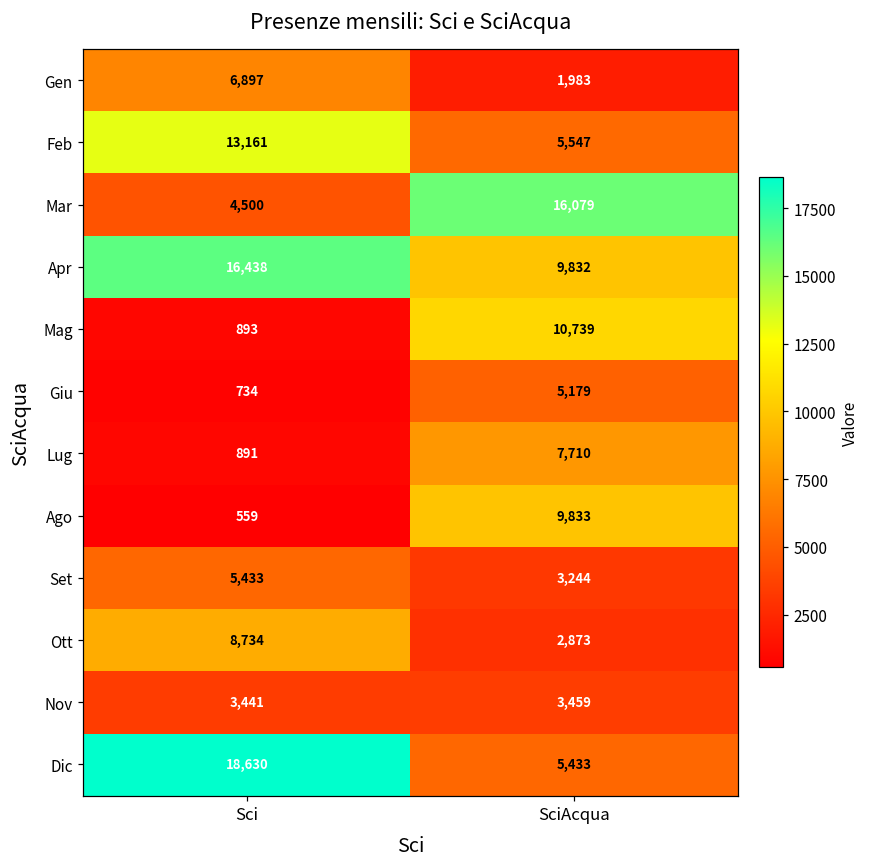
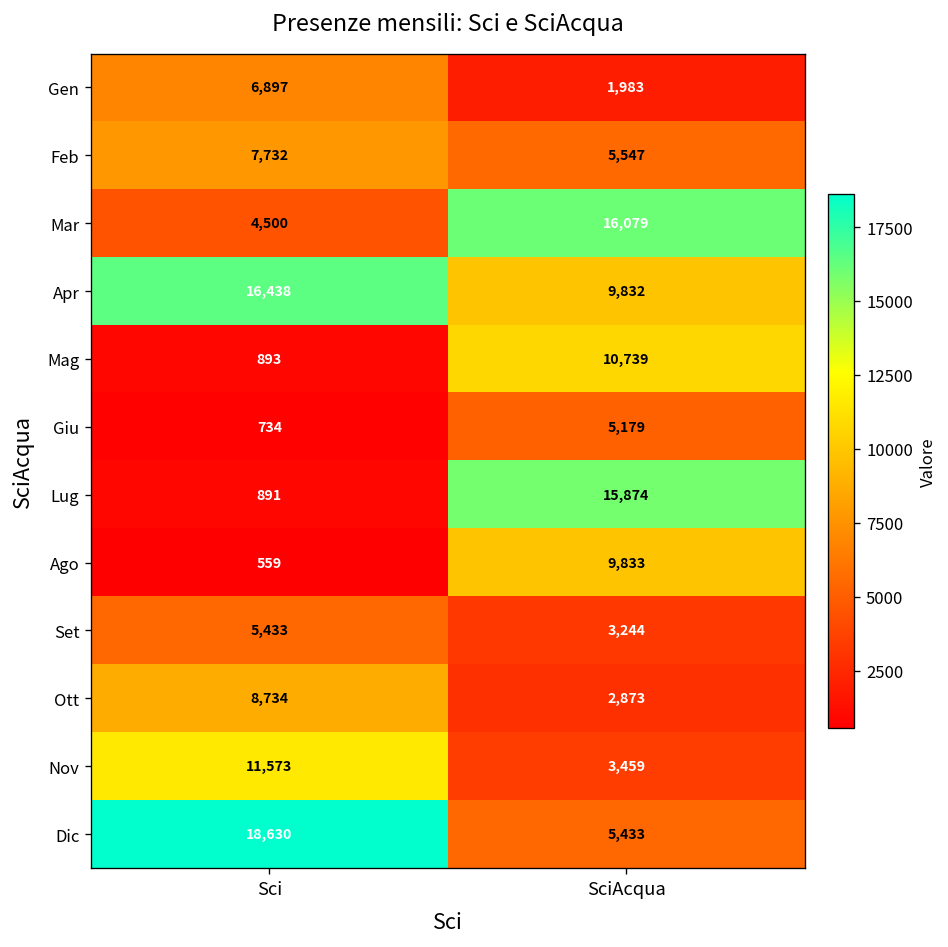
Feb, Sci: 13,161 -> 7,732
Lug, SciAcqua: 7,710 -> 15,874
Nov, Sci: 3,441 -> 11,573
